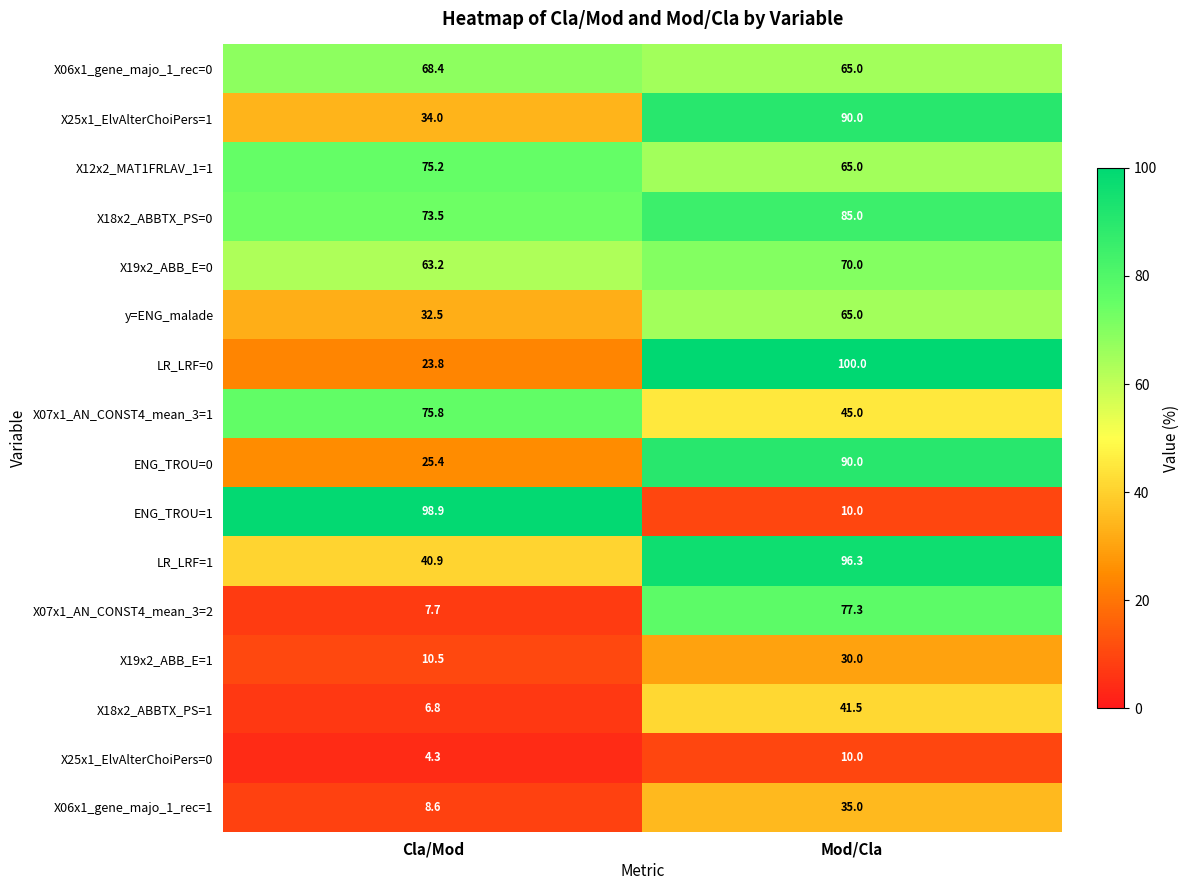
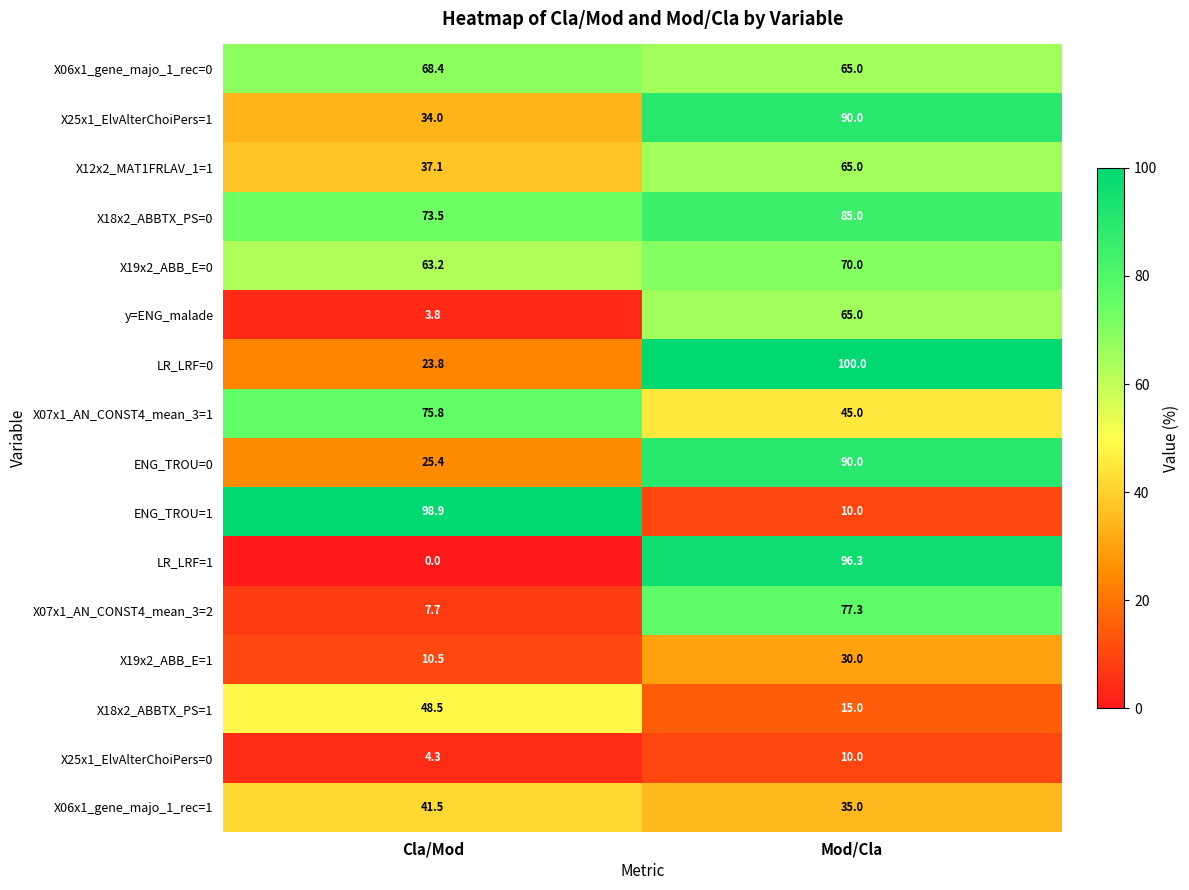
X12x2_MAT1FRLAV_1=1, Cla/Mod: 75.2 -> 37.1
y=ENG_malade, Cla/Mod: 32.5 -> 3.8
LR_LRF=1, Cla/Mod: 40.9 -> 0.0
X18x2_ABBTX_PS=1, Cla/Mod: 6.8 -> 48.5
X18x2_ABBTX_PS=1, Mod/Cla: 41.5 -> 15.0
X06x1_gene_majo_1_rec=1, Cla/Mod: 8.6 -> 41.5
